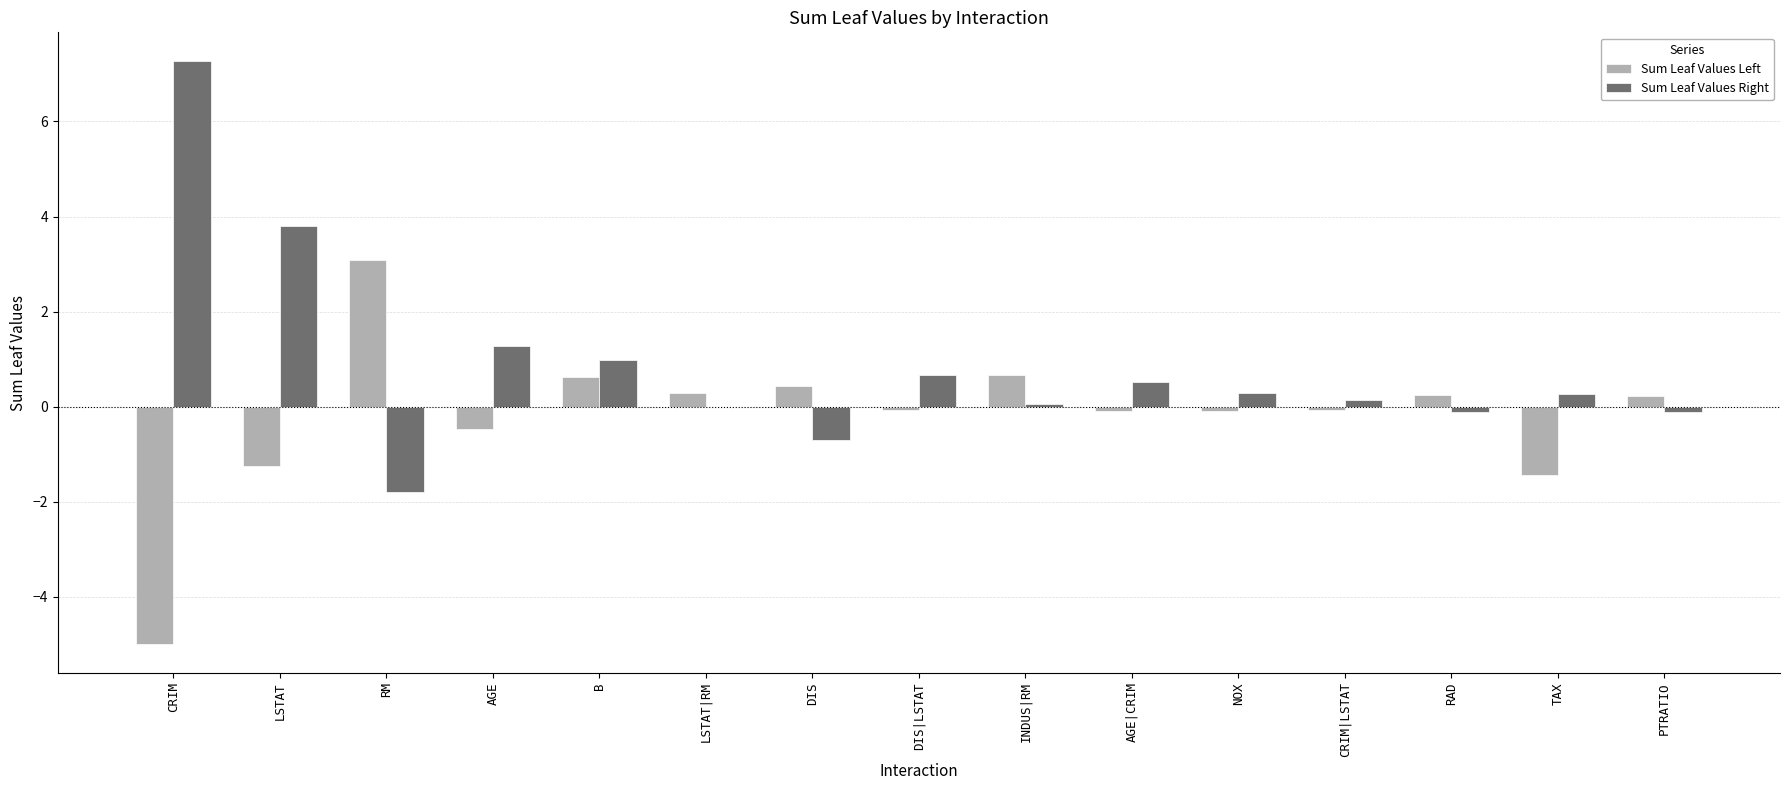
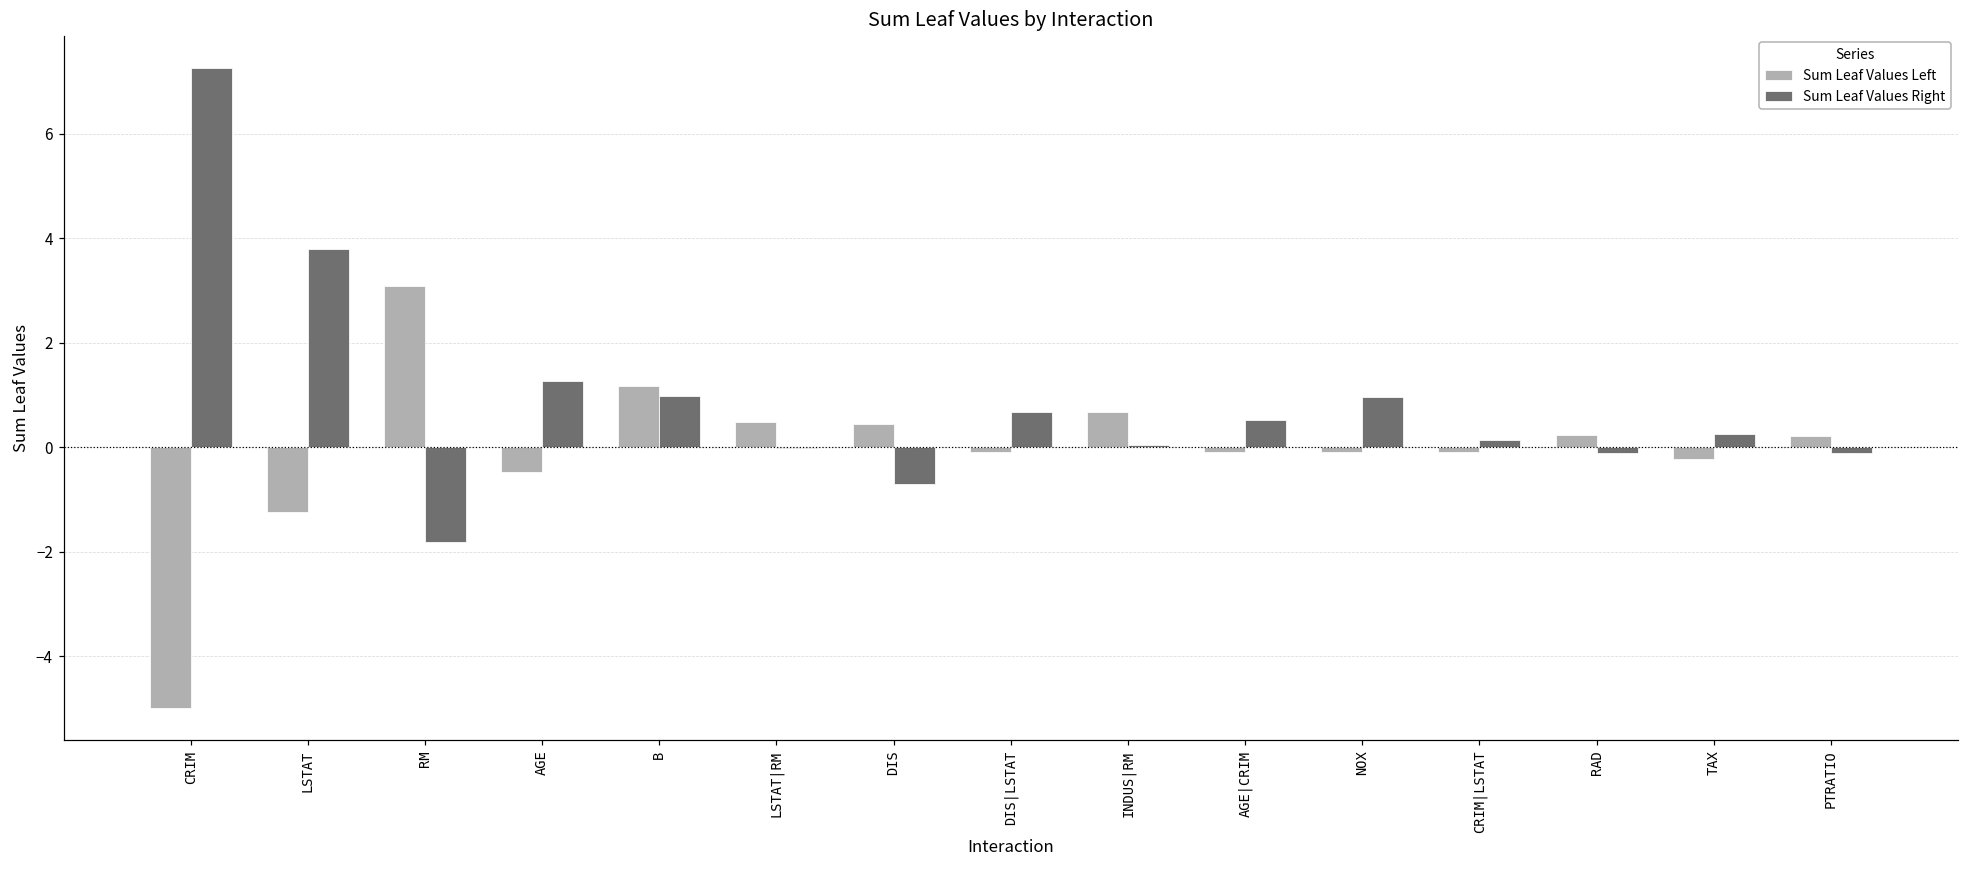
Sum Leaf Values Left, B: 0.6 -> 1.2
Sum Leaf Values Left, LSTAT|RM: 0.3 -> 0.5
Sum Leaf Values Right, NOX: 0.3 -> 1.0
Sum Leaf Values Left, TAX: -1.4 -> -0.2
